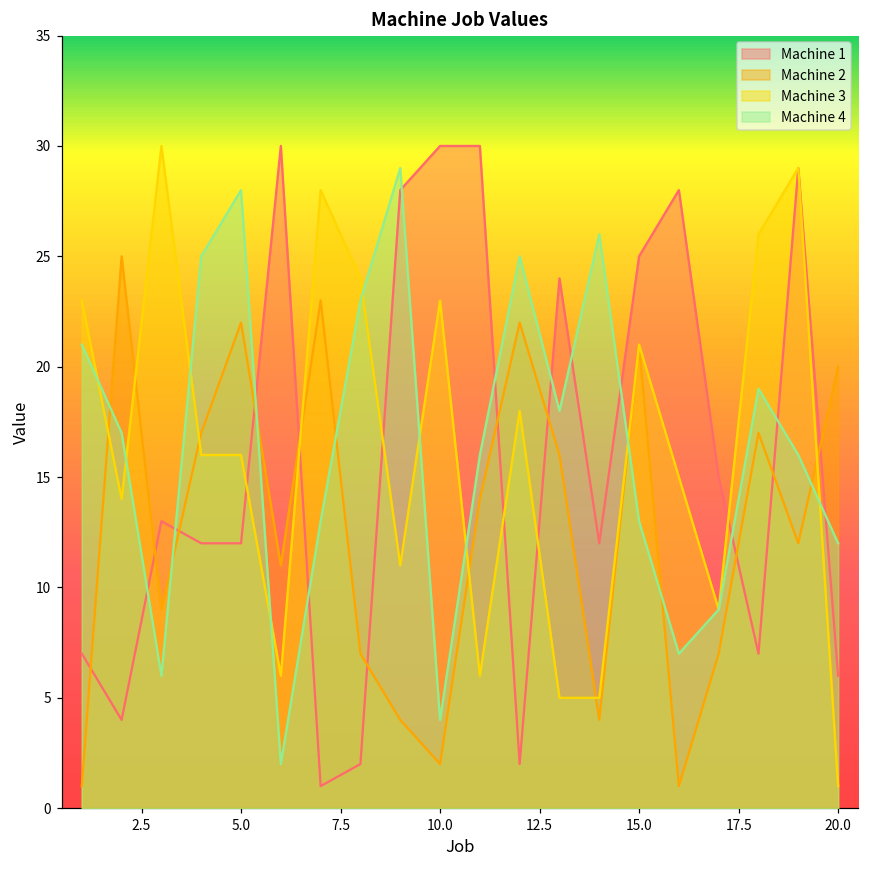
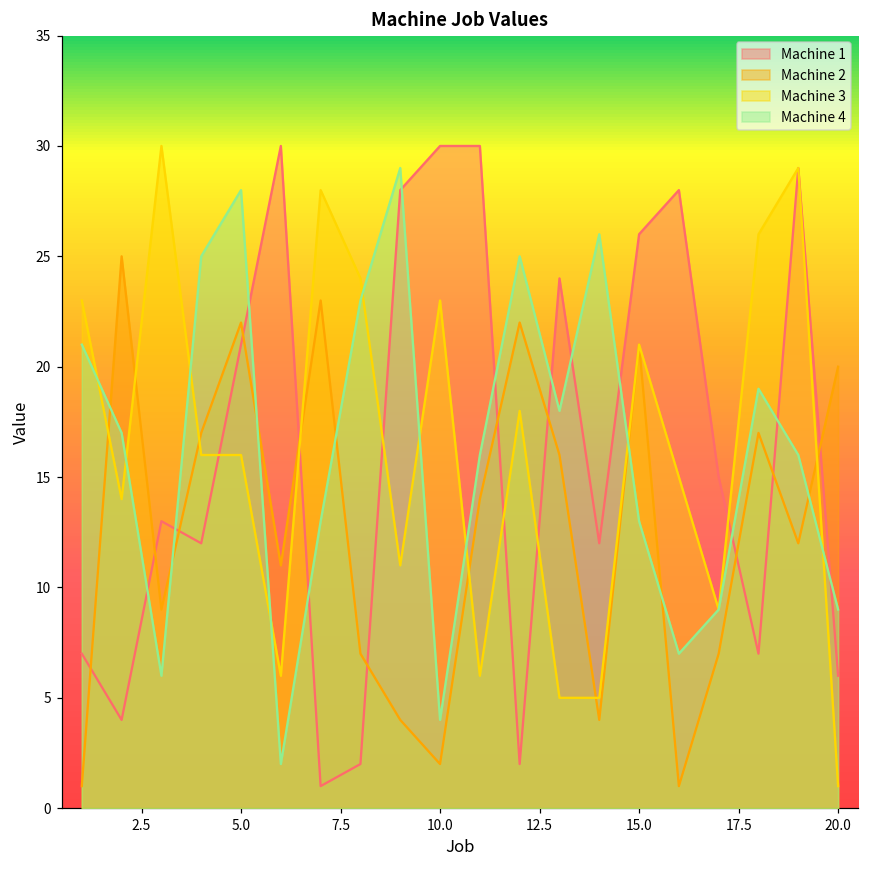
Machine 1, 5.0: 12 -> 21
Machine 1, 15.0: 25 -> 26
Machine 4, 20.0: 12 -> 9
